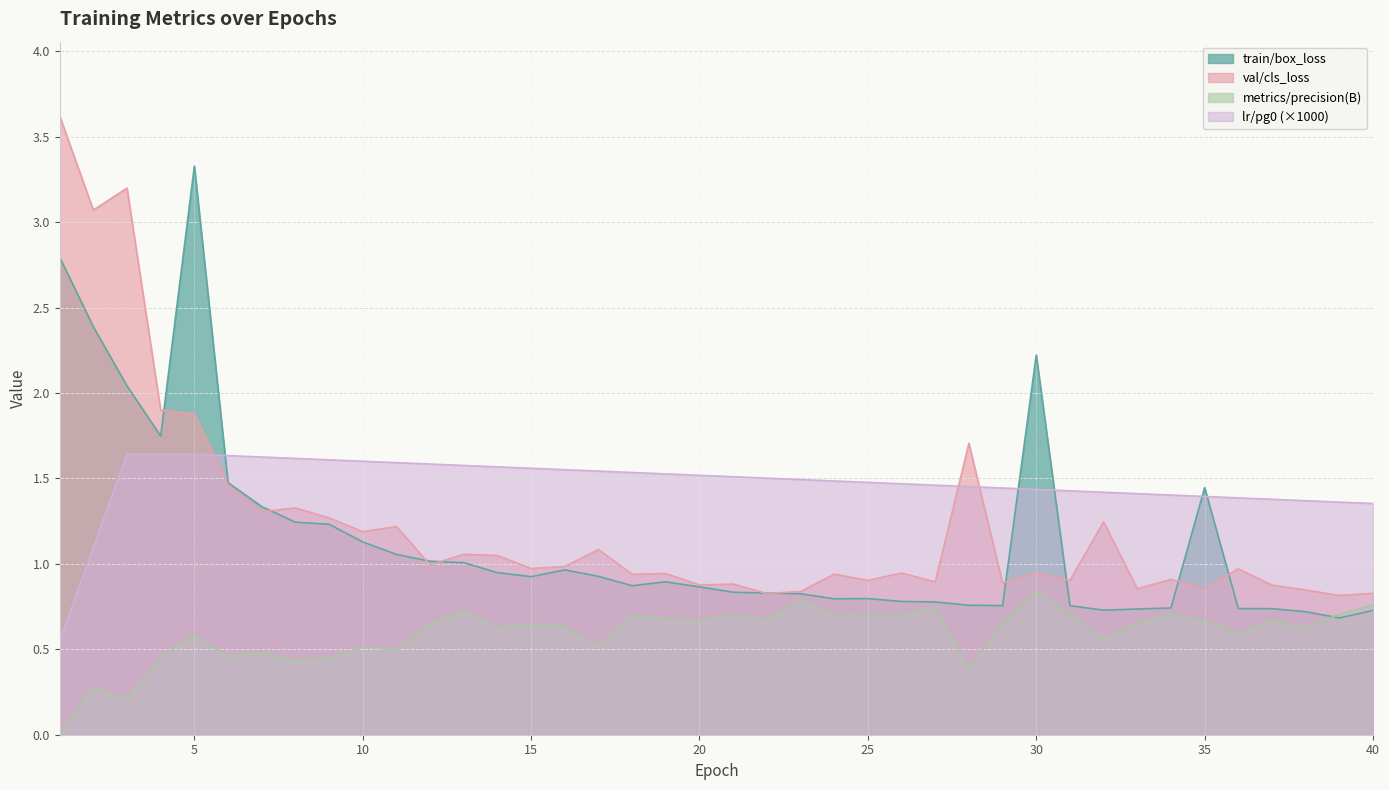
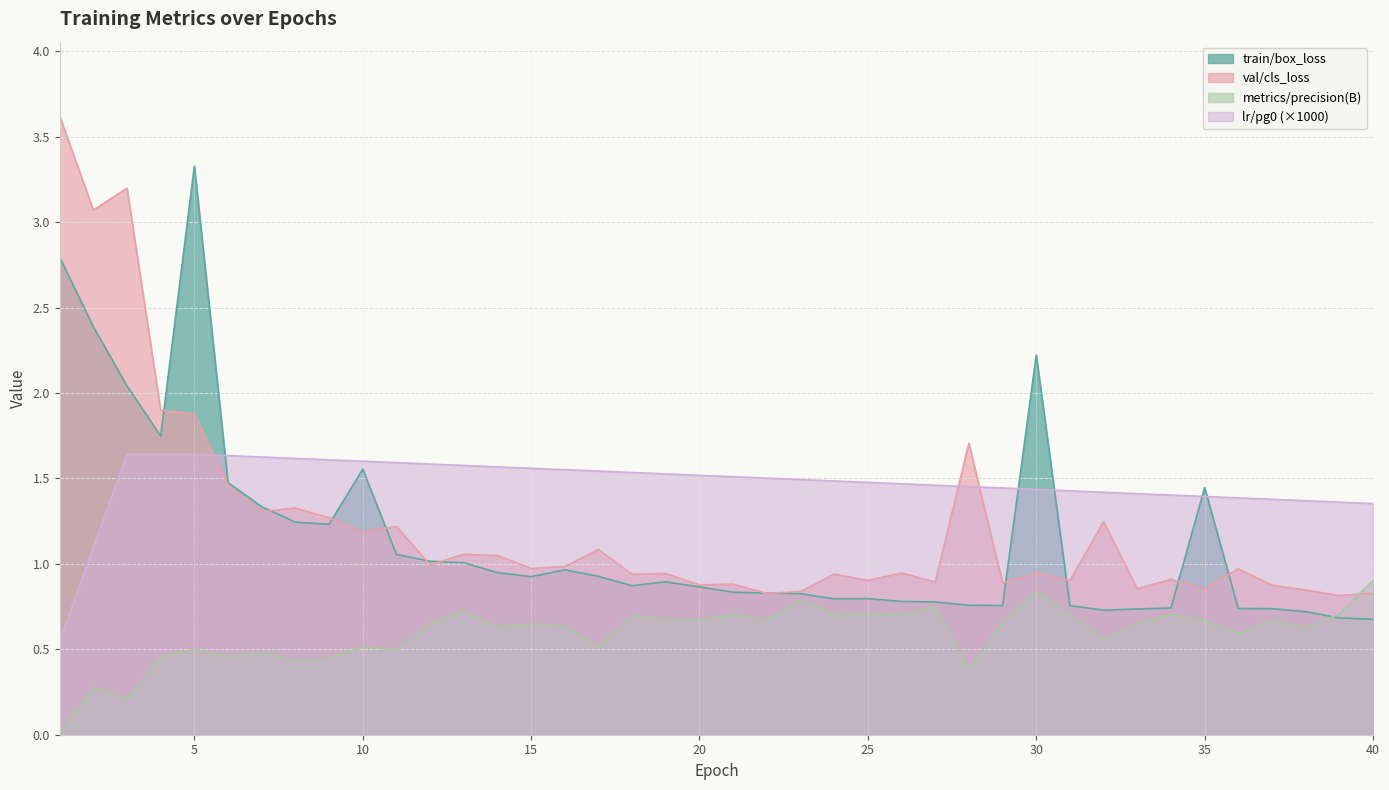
metrics/precision(B), 5: 0.58 -> 0.50
train/box_loss, 10: 1.13 -> 1.55
train/box_loss, 40: 0.73 -> 0.68
metrics/precision(B), 40: 0.76 -> 0.90
